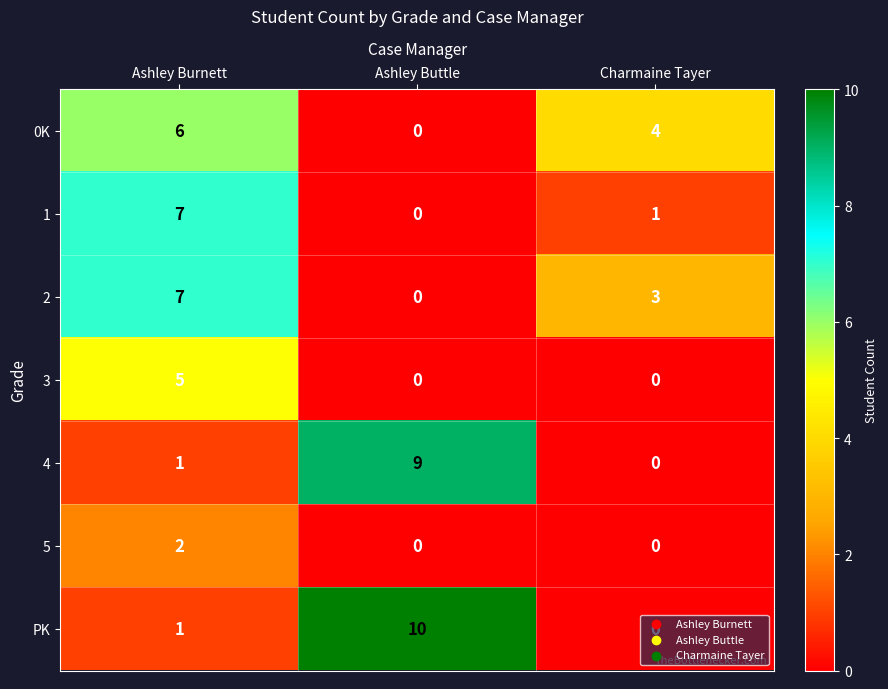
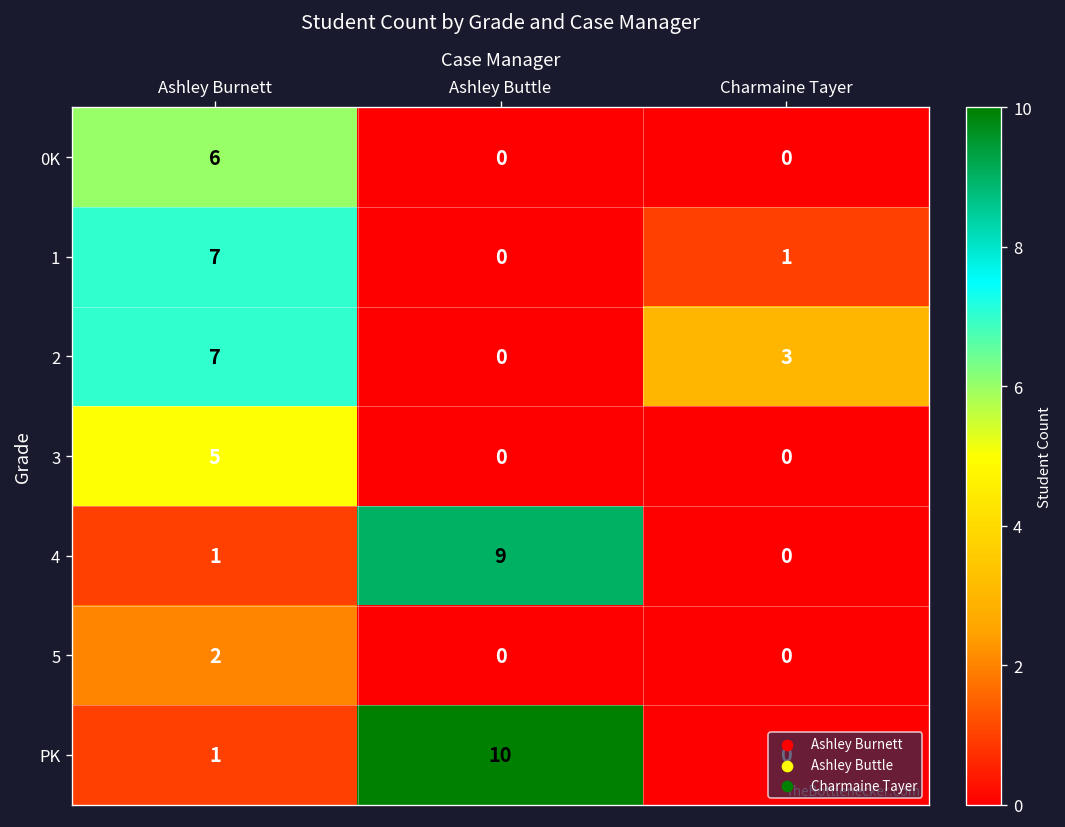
0K, Charmaine Tayer: 4 -> 0
